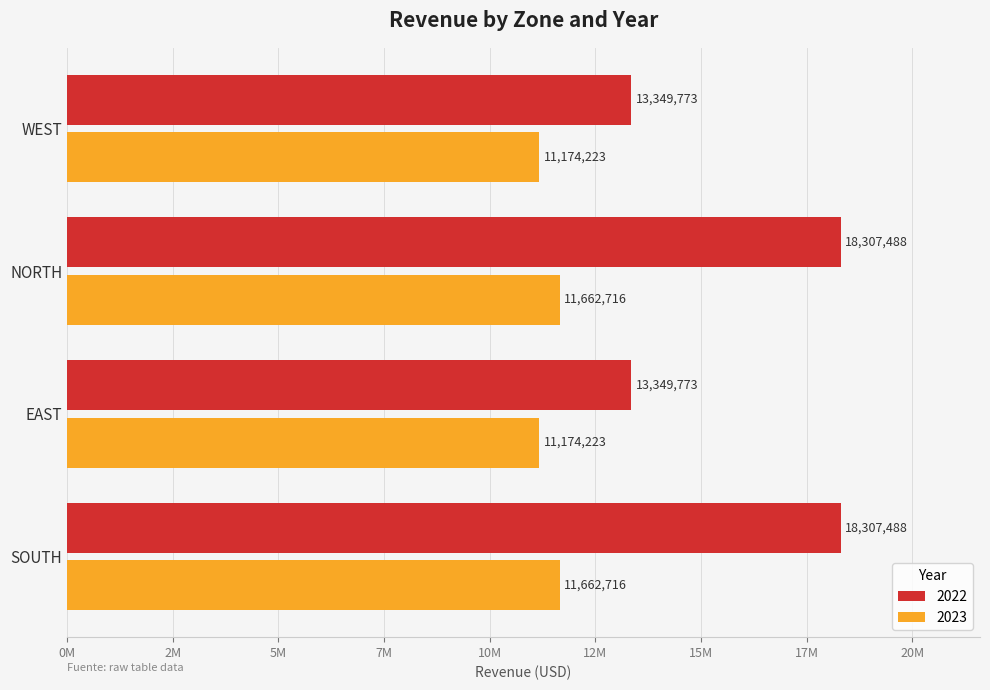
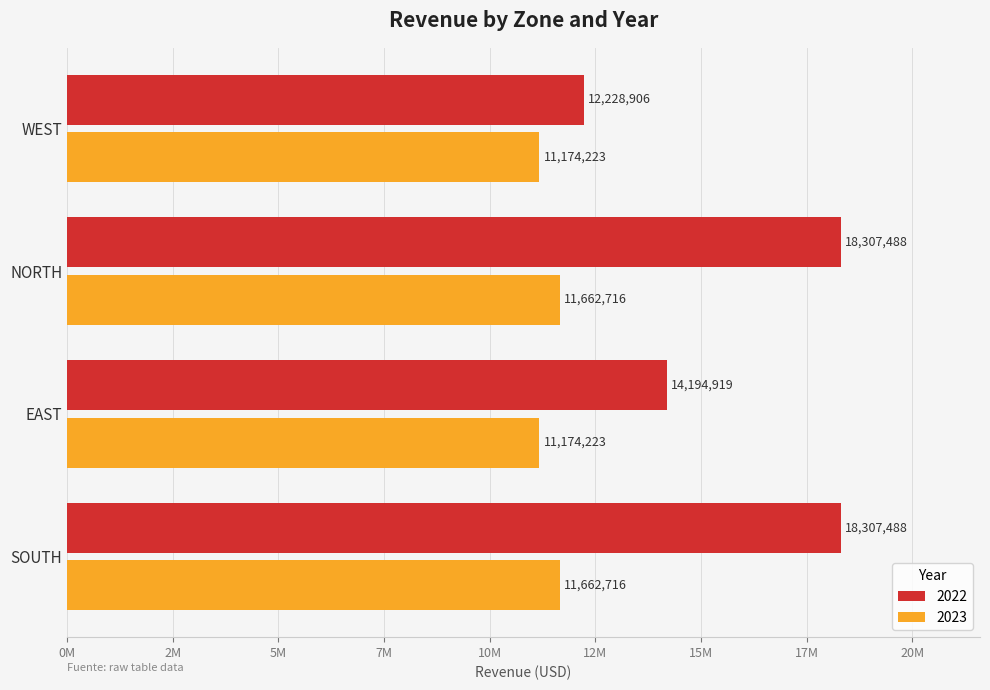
2022, WEST: 13,349,773 -> 12,228,906
2022, EAST: 13,349,773 -> 14,194,919
